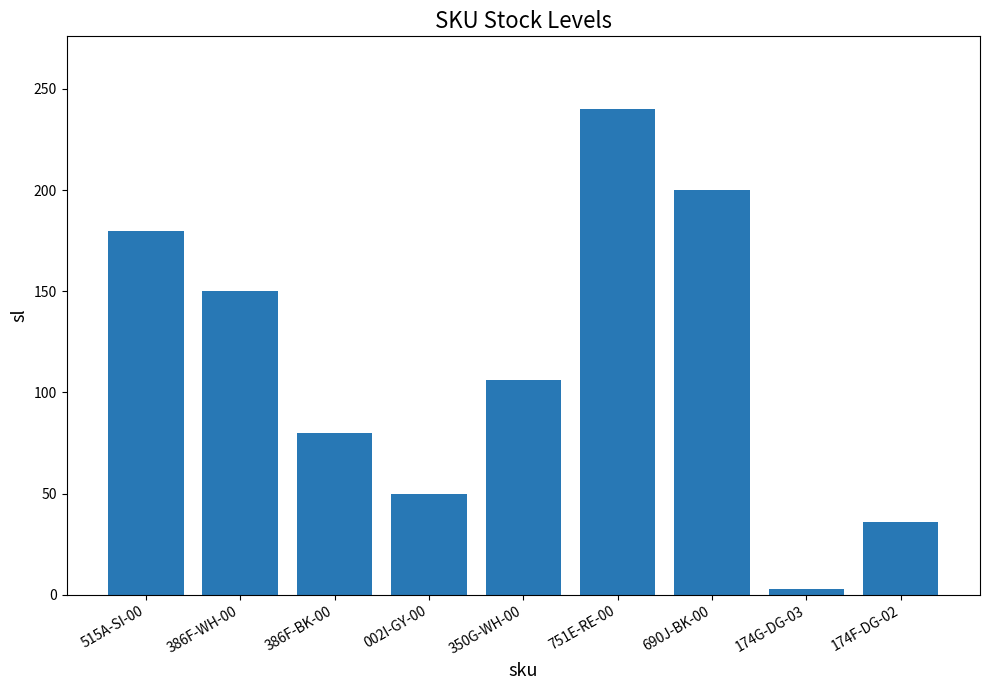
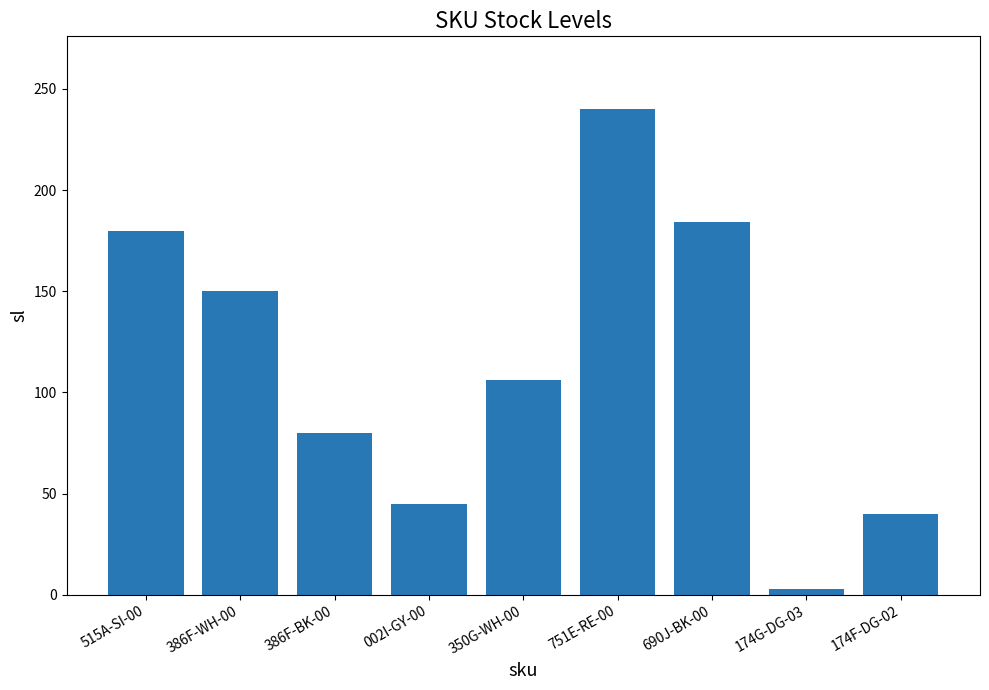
002I-GY-00: 50 -> 45
690J-BK-00: 200 -> 184
174F-DG-02: 36 -> 40
